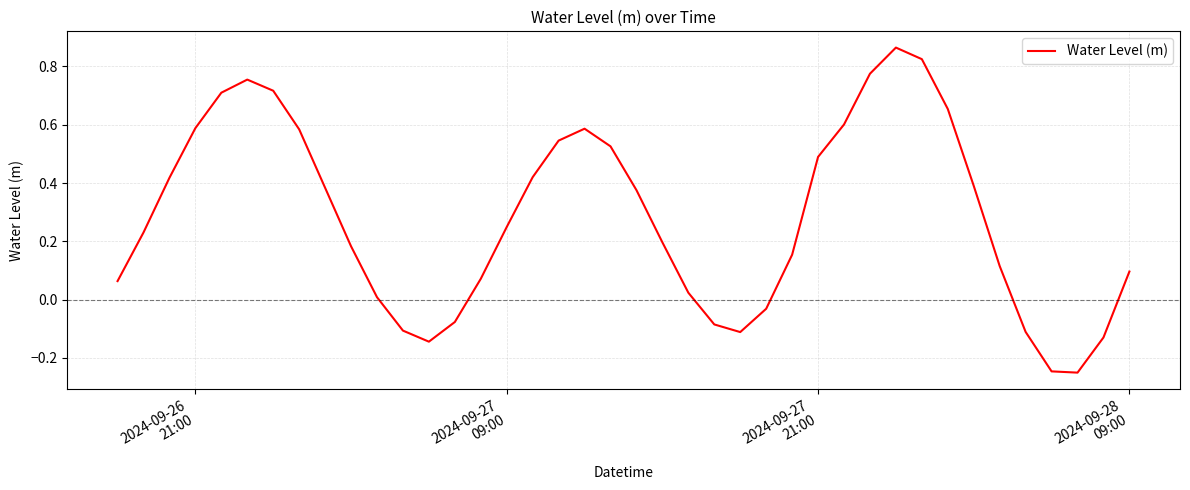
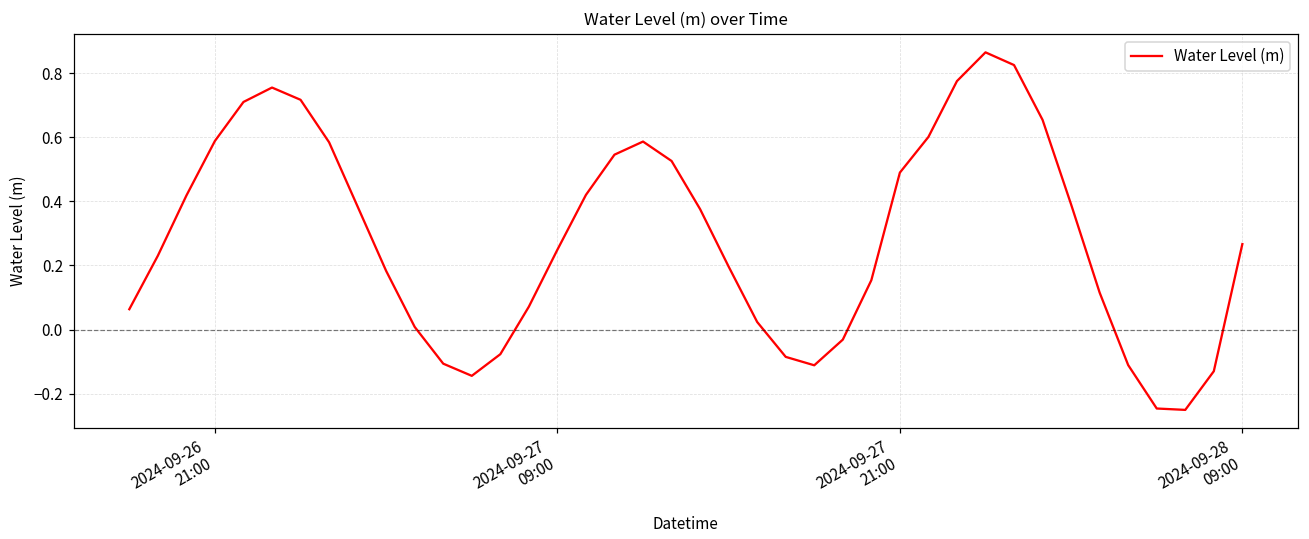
2024-09-28 09:00: 0.10 -> 0.27
